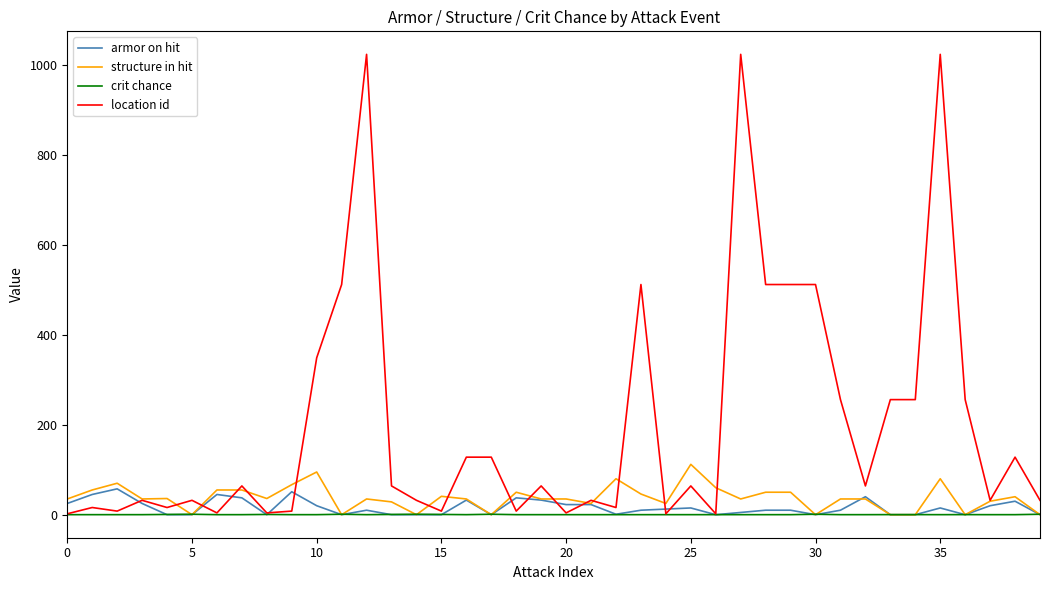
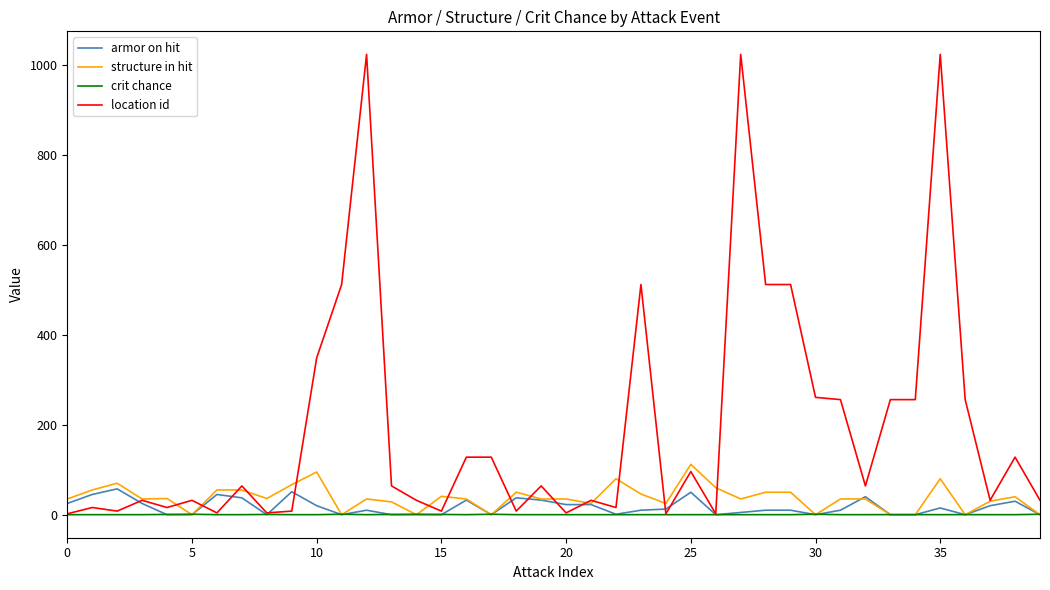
armor on hit, 25: 20 -> 50
location id, 25: 60 -> 100
location id, 30: 510 -> 260
